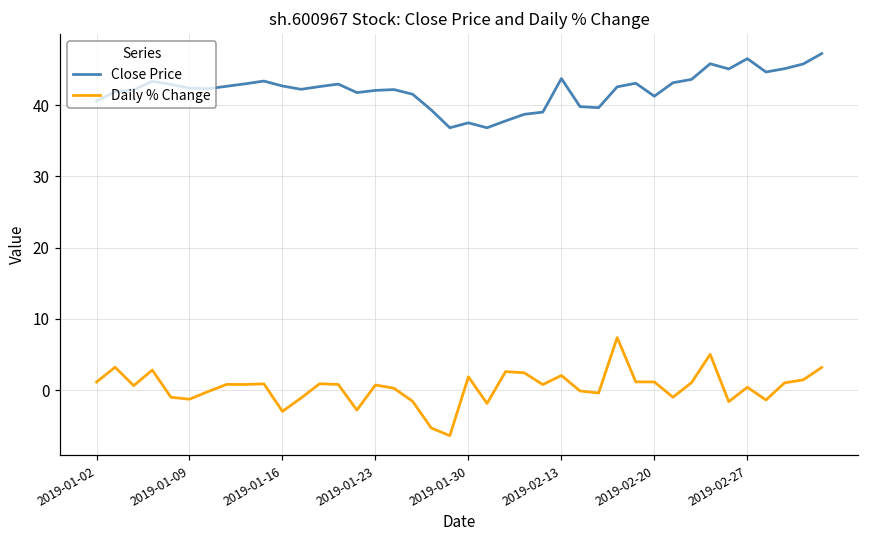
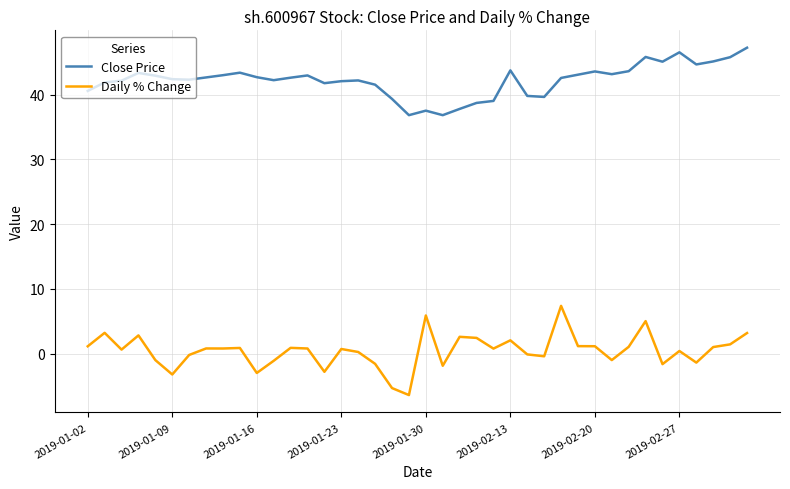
Daily % Change, 2019-01-09: -1 -> -3
Daily % Change, 2019-01-30: 2 -> 6
Close Price, 2019-02-20: 41 -> 44
